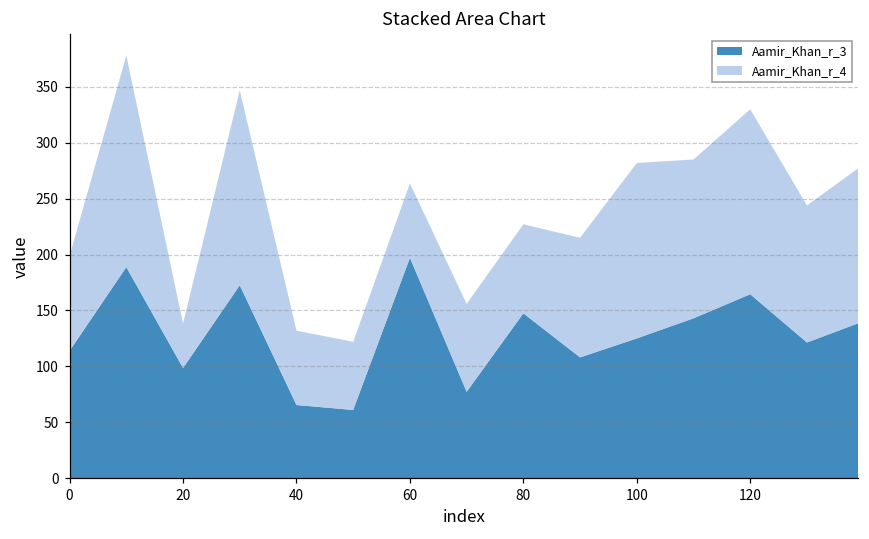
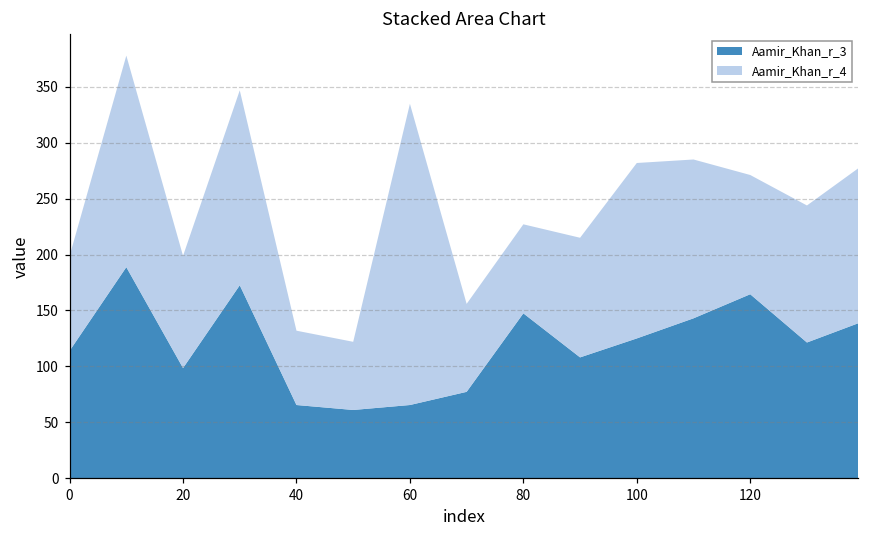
Aamir_Khan_r_4, 20: 40 -> 100
Aamir_Khan_r_3, 60: 197 -> 65
Aamir_Khan_r_4, 60: 66 -> 269
Aamir_Khan_r_4, 120: 165 -> 107
